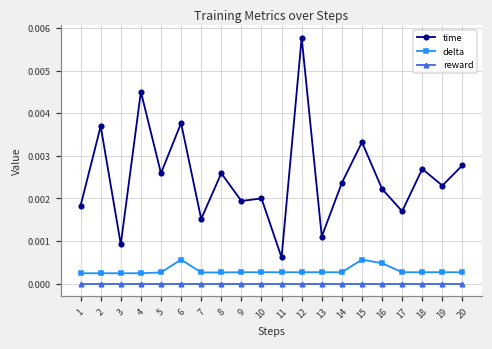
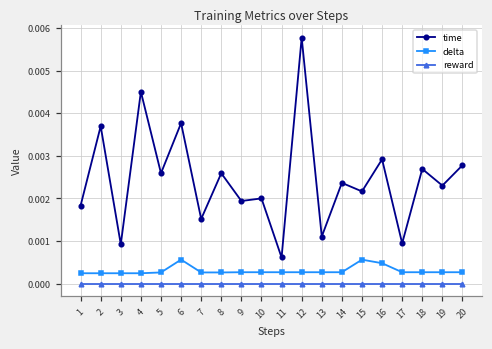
time, 15: 0.0033 -> 0.0022
time, 16: 0.0022 -> 0.0029
time, 17: 0.0017 -> 0.0009
